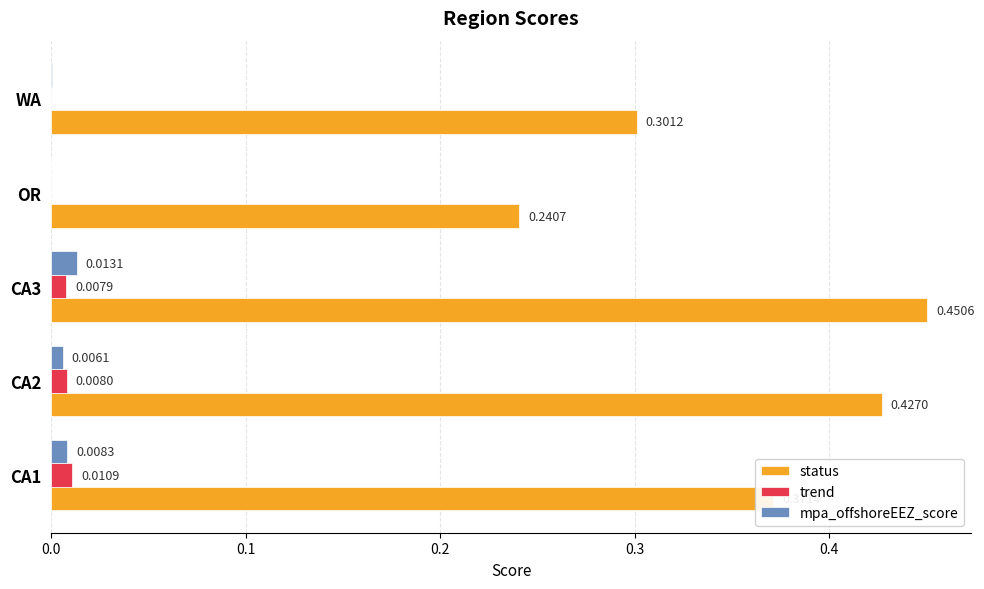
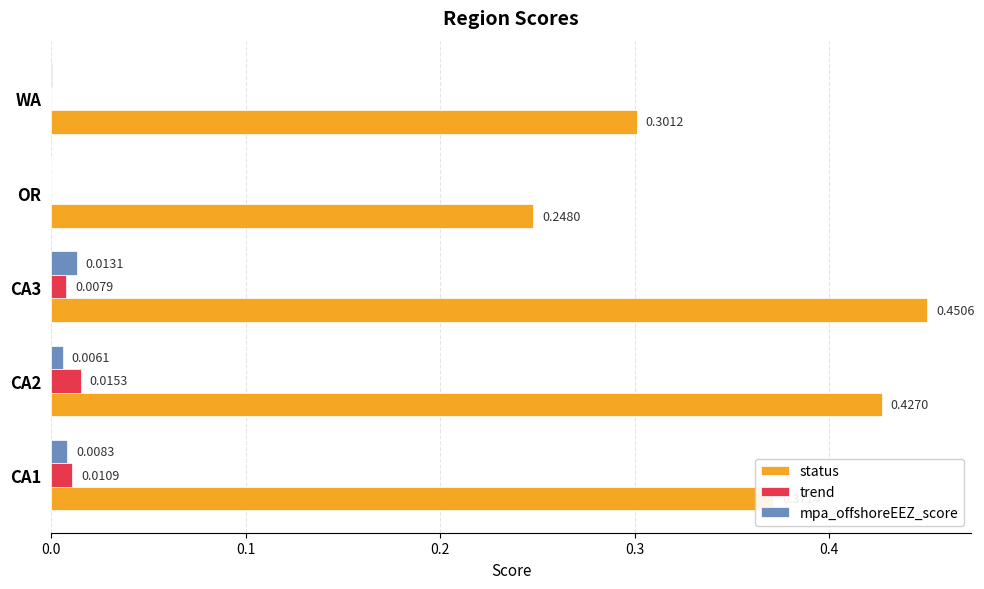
status, OR: 0.2407 -> 0.2480
trend, CA2: 0.0080 -> 0.0153
